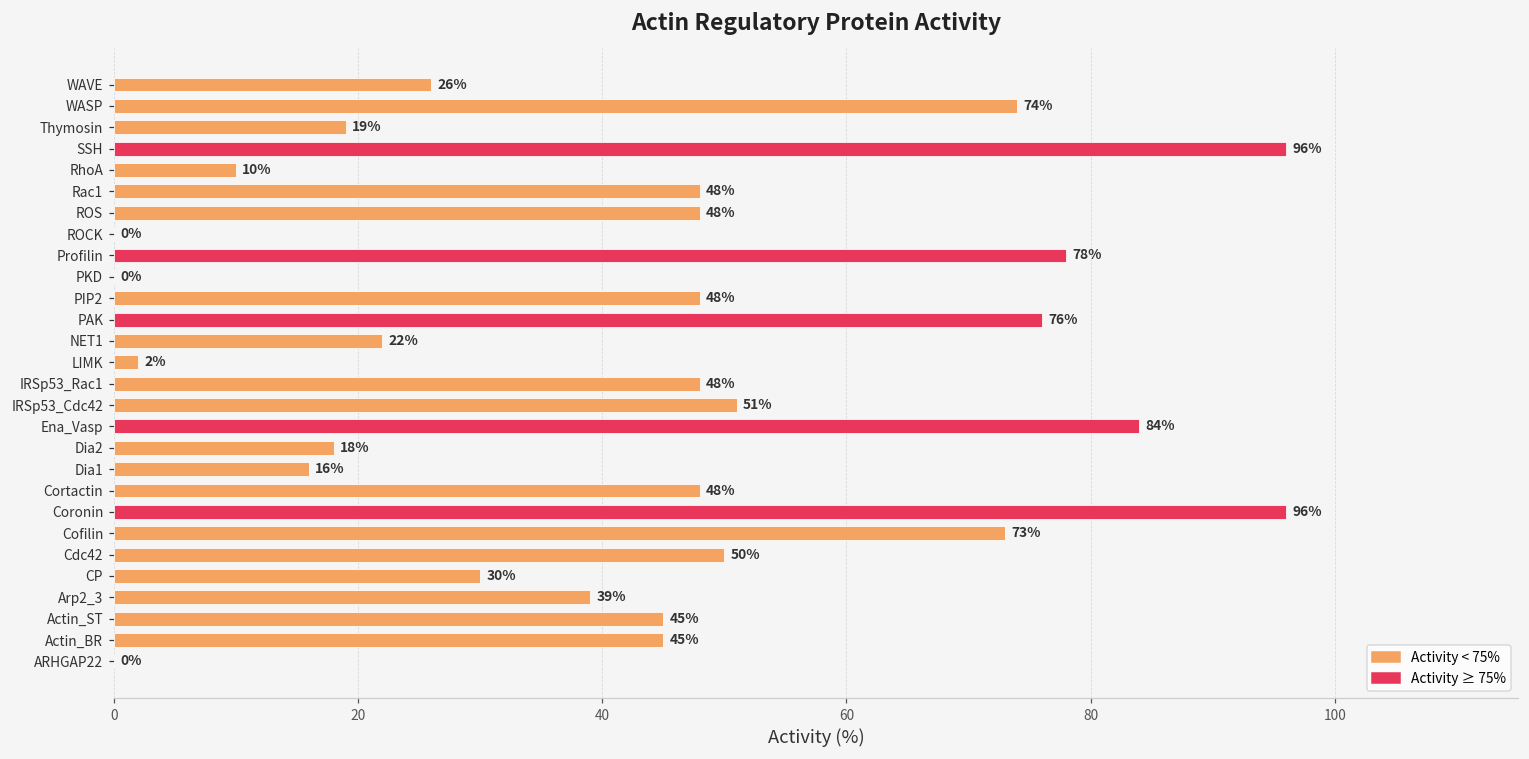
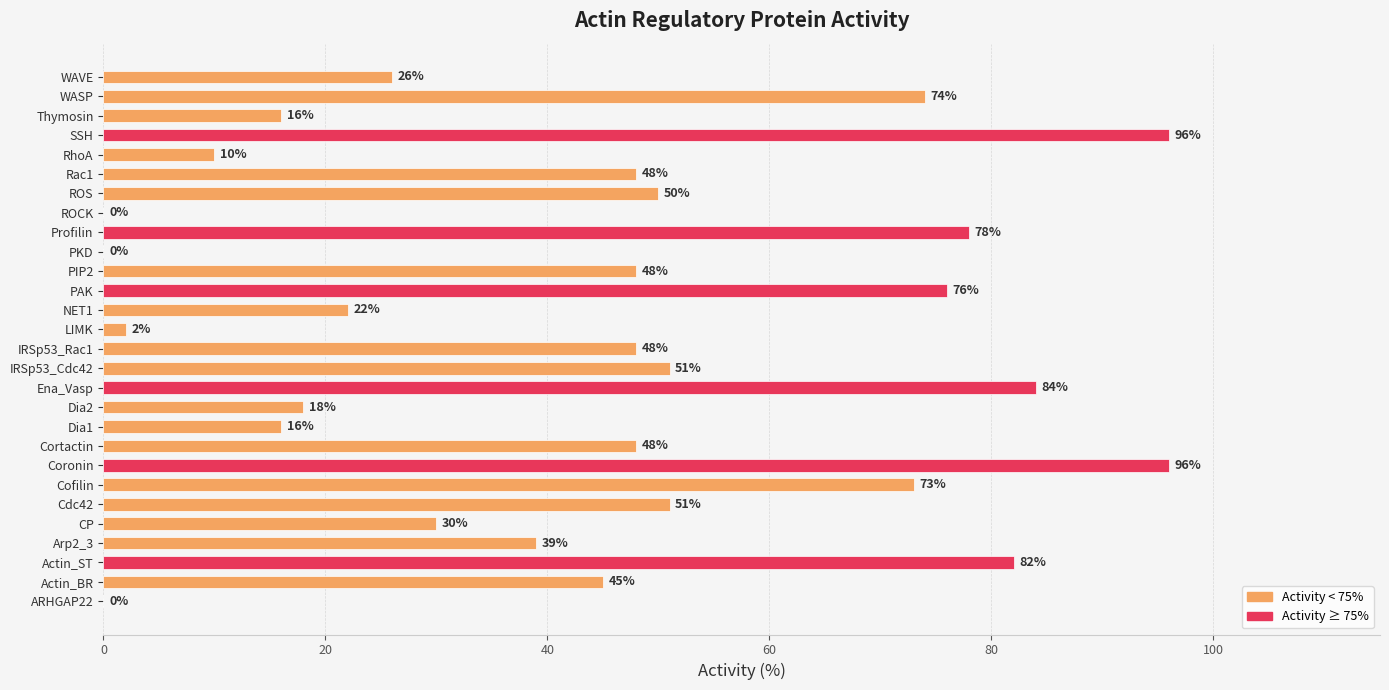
Thymosin: 19% -> 16%
ROS: 48% -> 50%
Cdc42: 50% -> 51%
Actin_ST: 45% -> 82%
